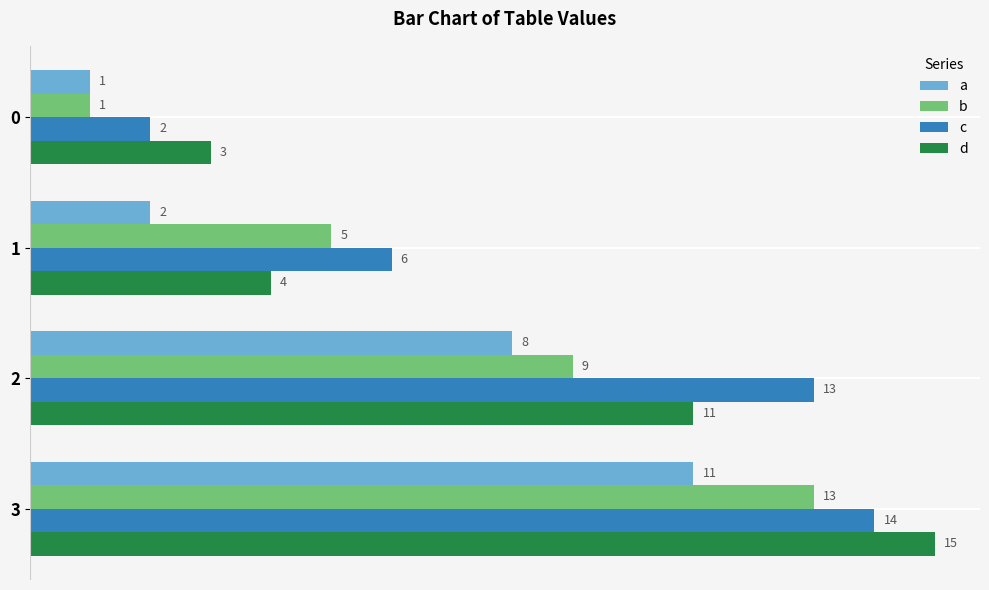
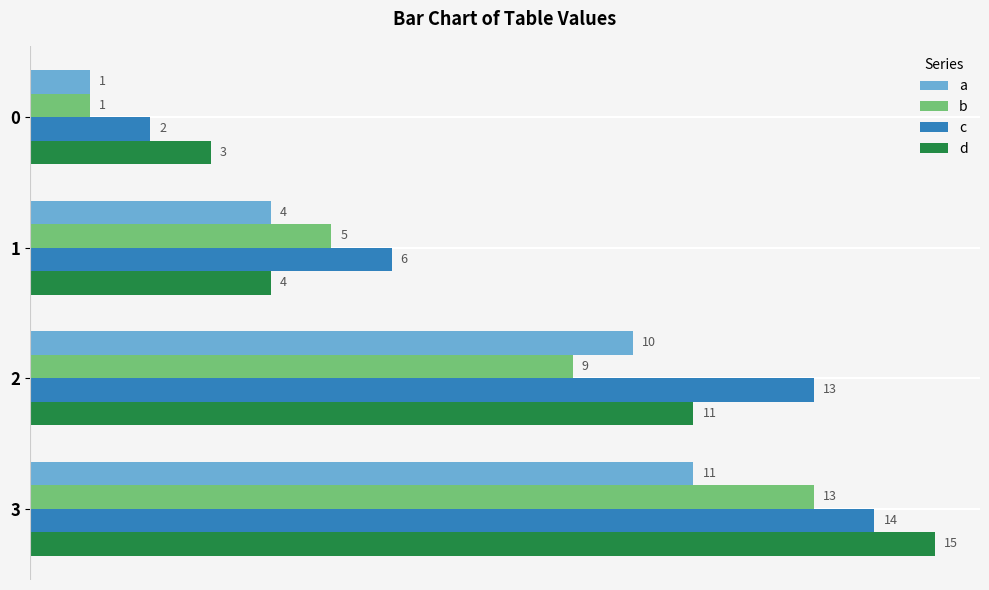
a, 1: 2 -> 4
a, 2: 8 -> 10
